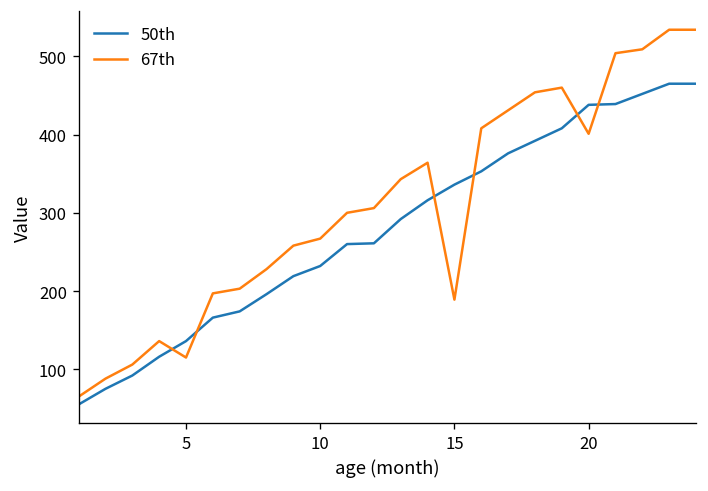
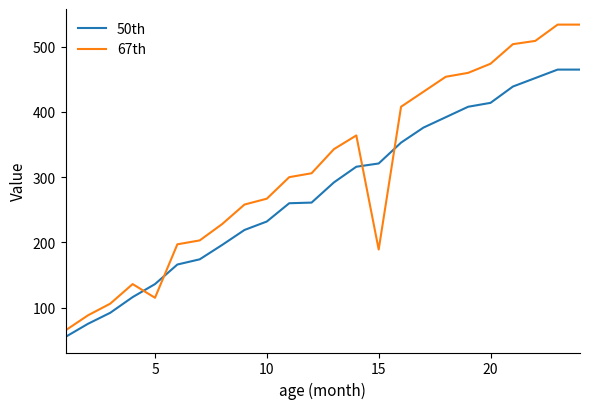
50th, 15: 340 -> 320
50th, 20: 440 -> 410
67th, 20: 400 -> 470
